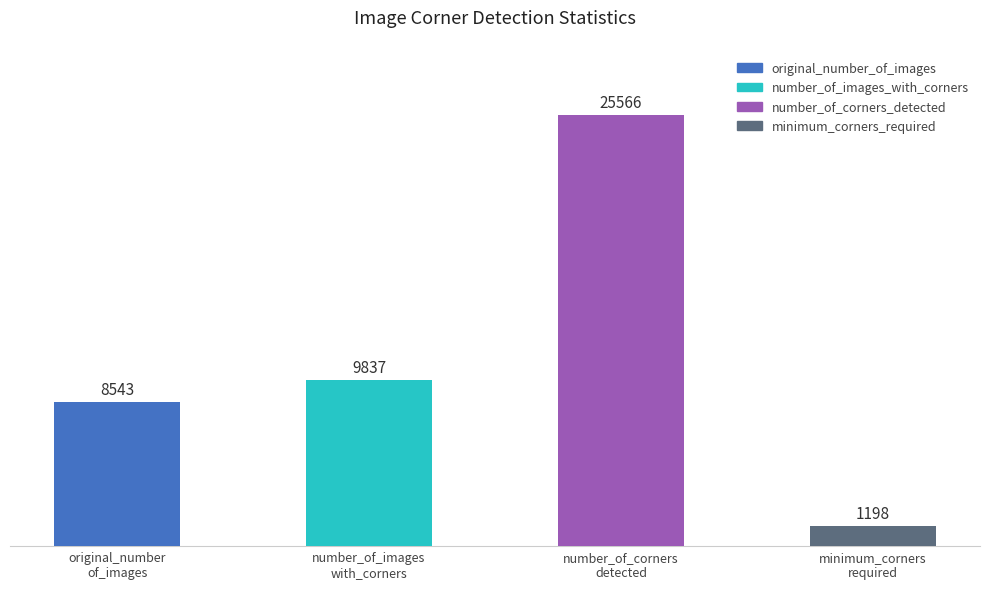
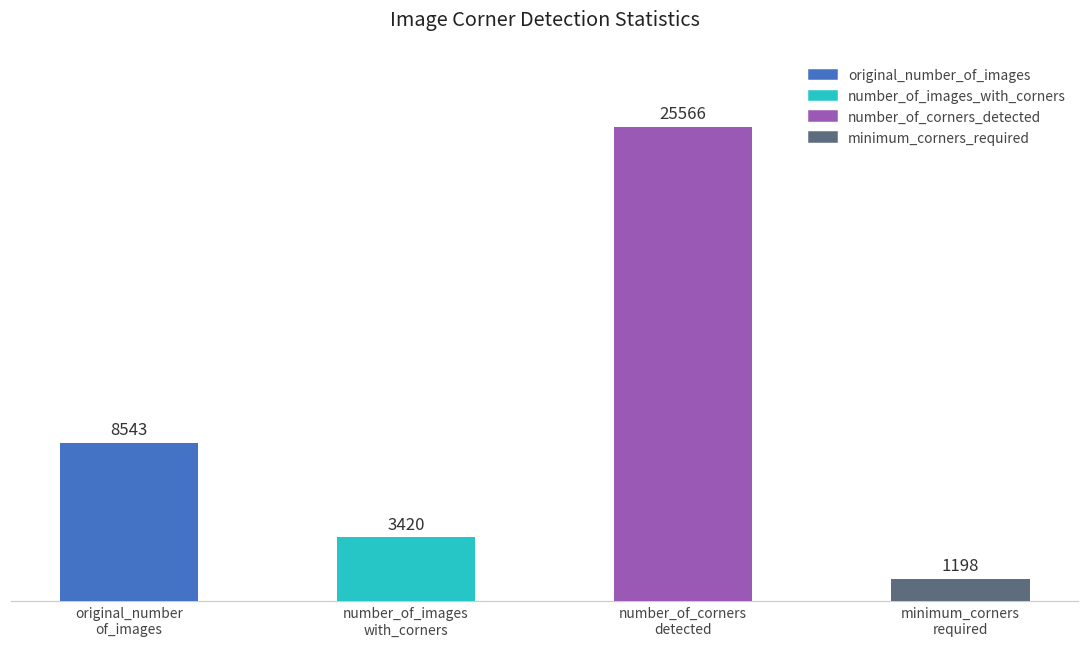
number_of_images with_corners: 9837 -> 3420
